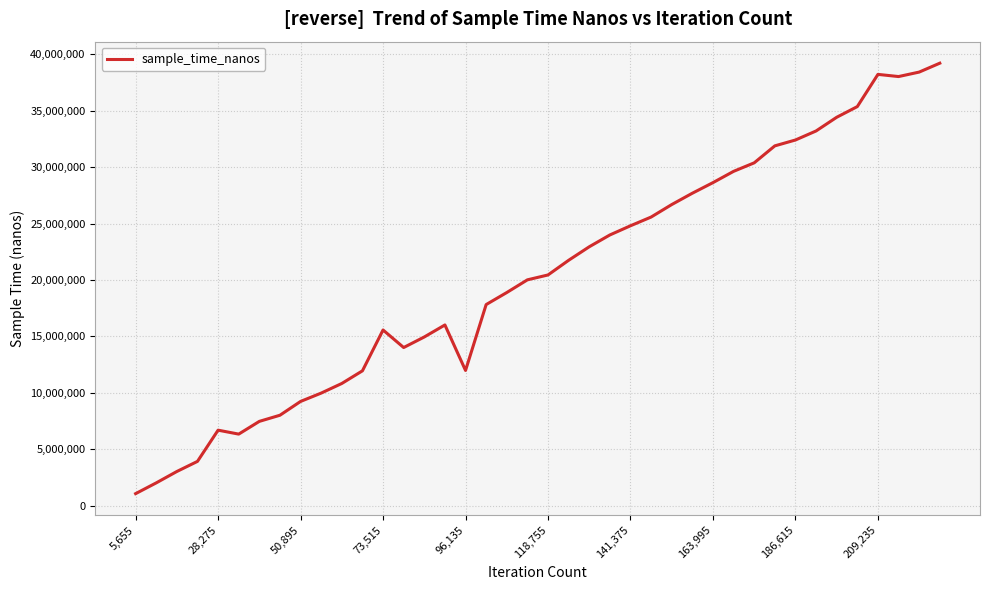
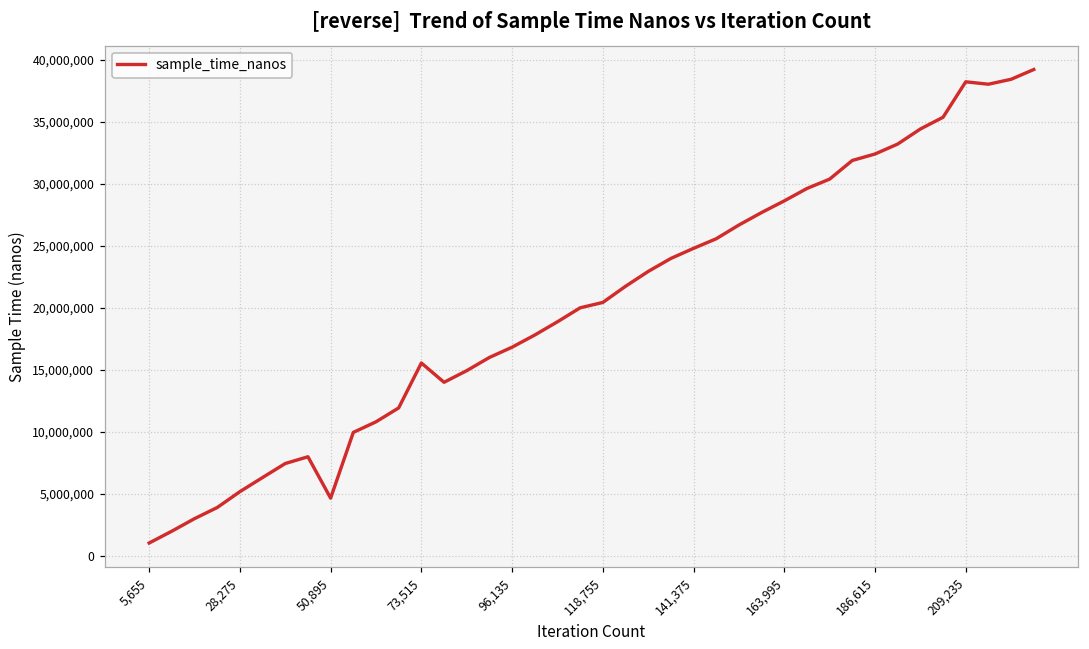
28,275: 6,700,000 -> 5,200,000
50,895: 9,200,000 -> 4,700,000
96,135: 12,000,000 -> 16,800,000
